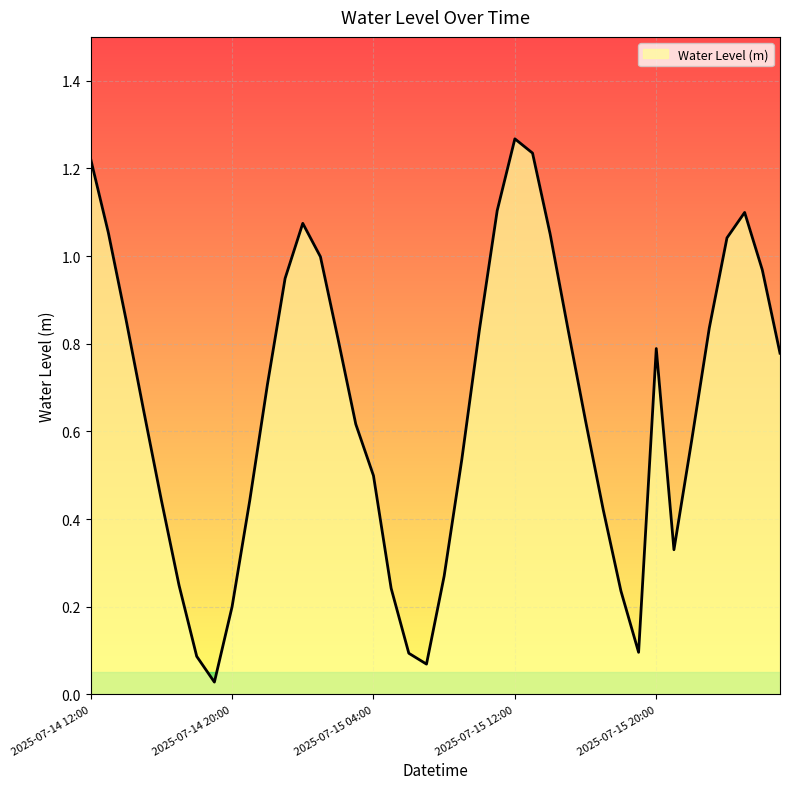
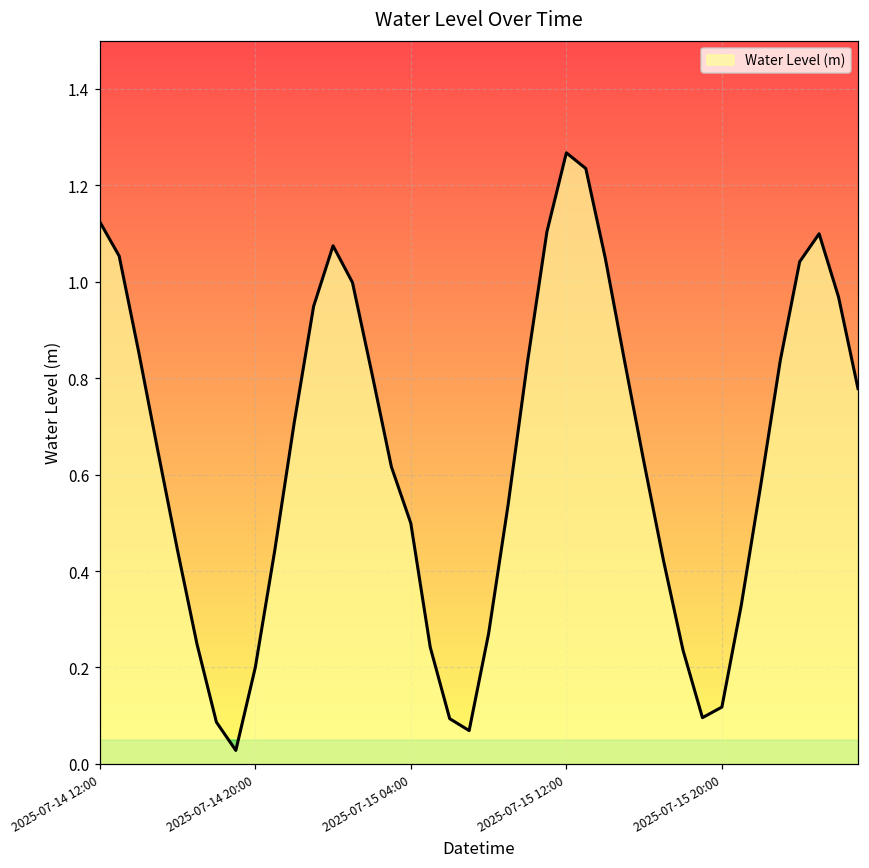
2025-07-14 12:00: 1.22 -> 1.12
2025-07-15 20:00: 0.79 -> 0.12
